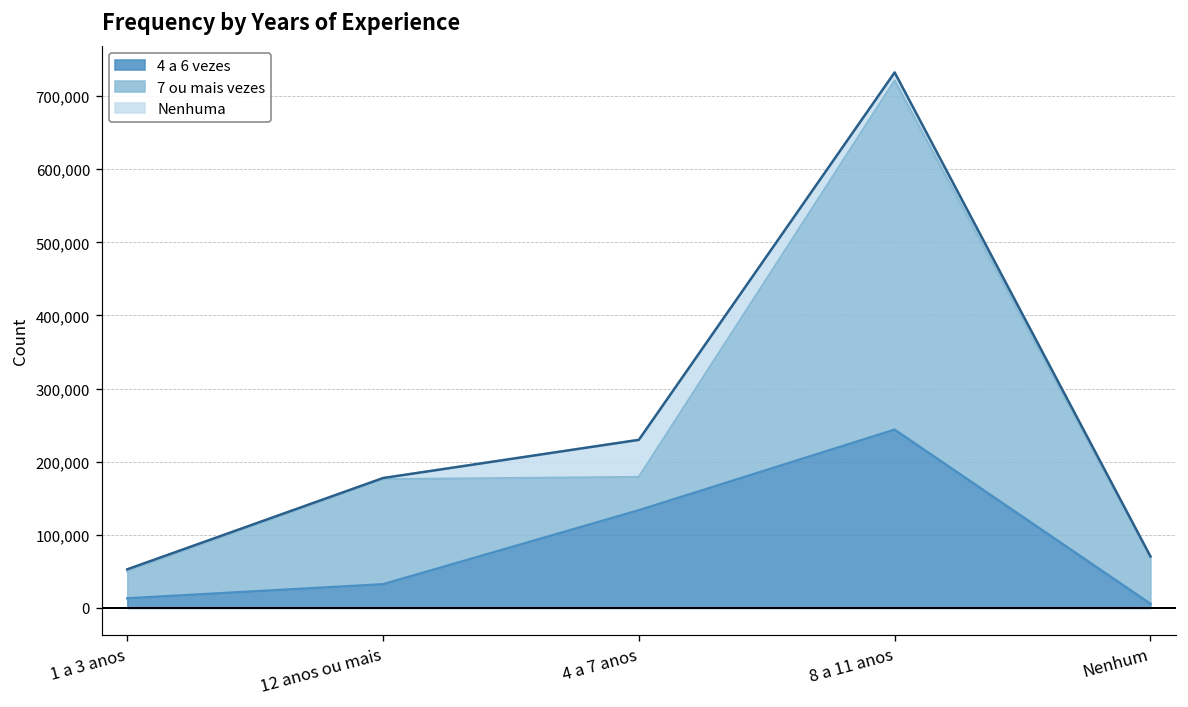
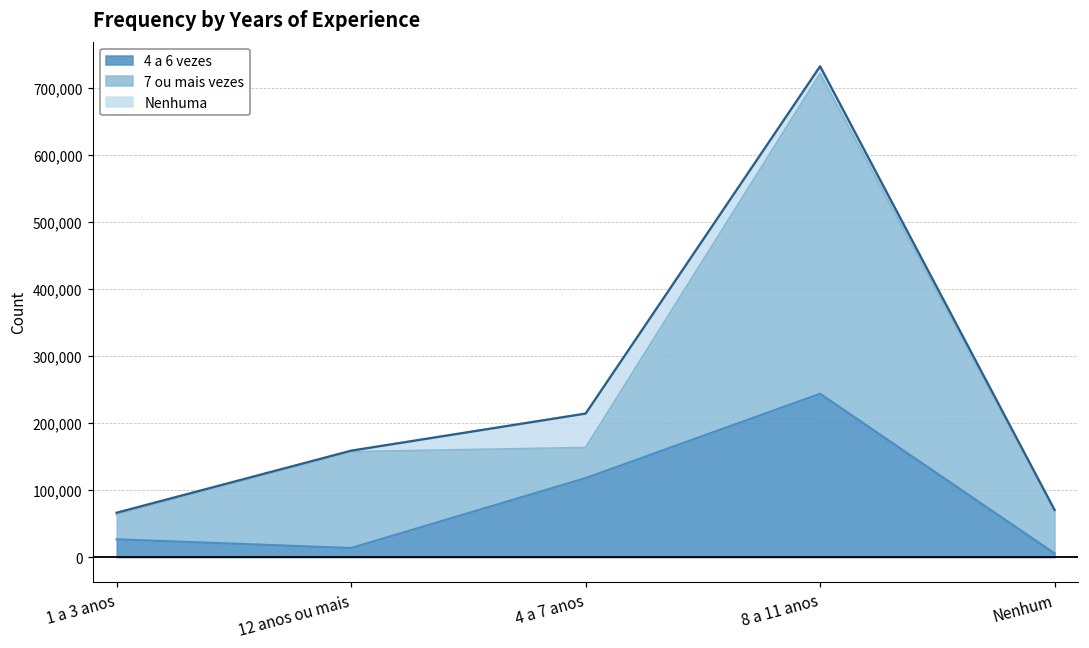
4 a 6 vezes, 1 a 3 anos: 10,000 -> 30,000
4 a 6 vezes, 12 anos ou mais: 30,000 -> 10,000
4 a 6 vezes, 4 a 7 anos: 130,000 -> 120,000
